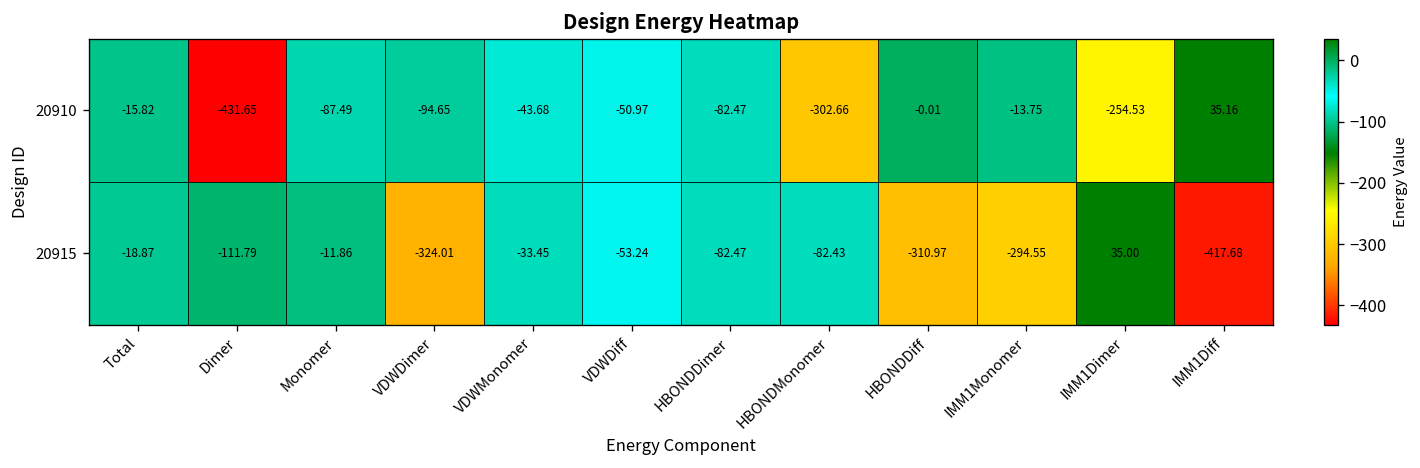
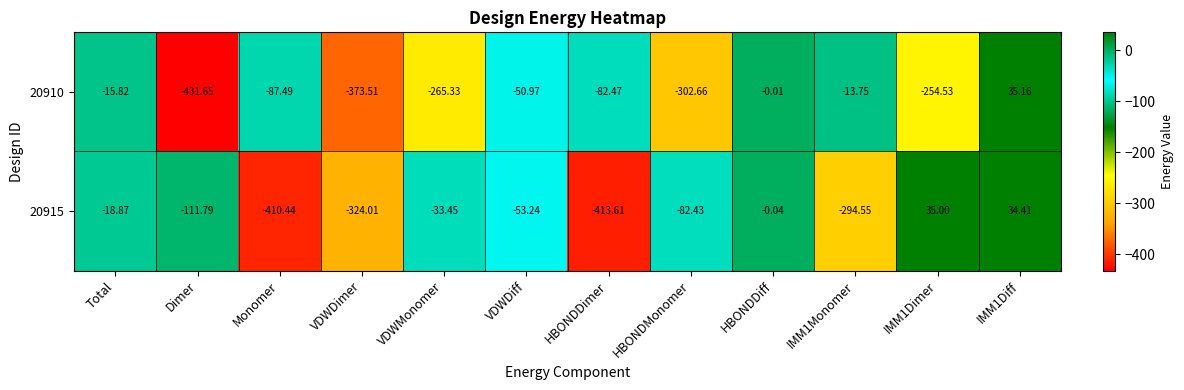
20910, VDWDimer: -94.65 -> -373.51
20910, VDWMonomer: -43.68 -> -265.33
20915, Monomer: -11.86 -> -410.44
20915, HBONDDimer: -82.47 -> -413.61
20915, HBONDDiff: -310.97 -> -0.04
20915, IMM1Diff: -417.68 -> 34.41
